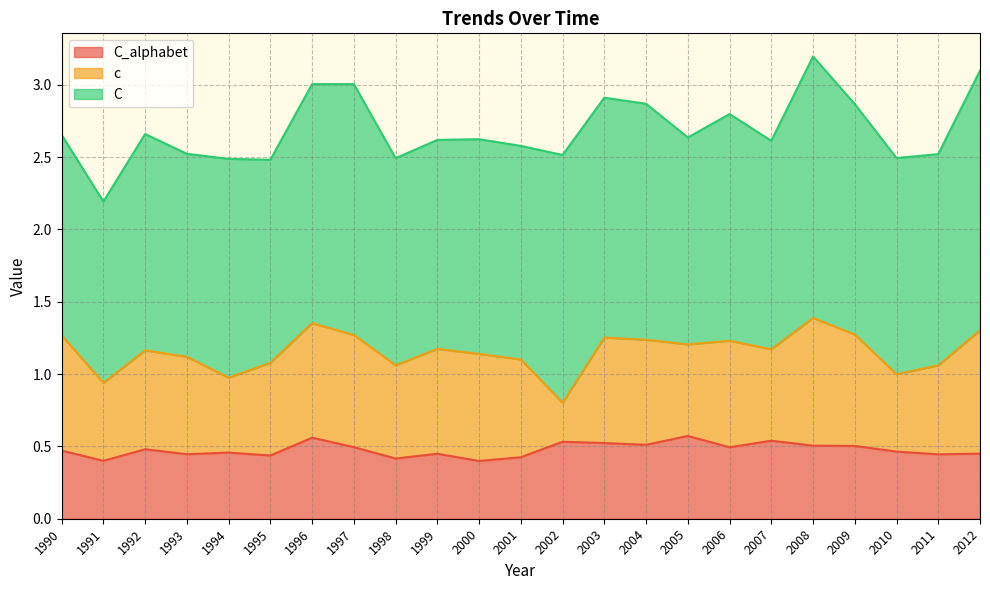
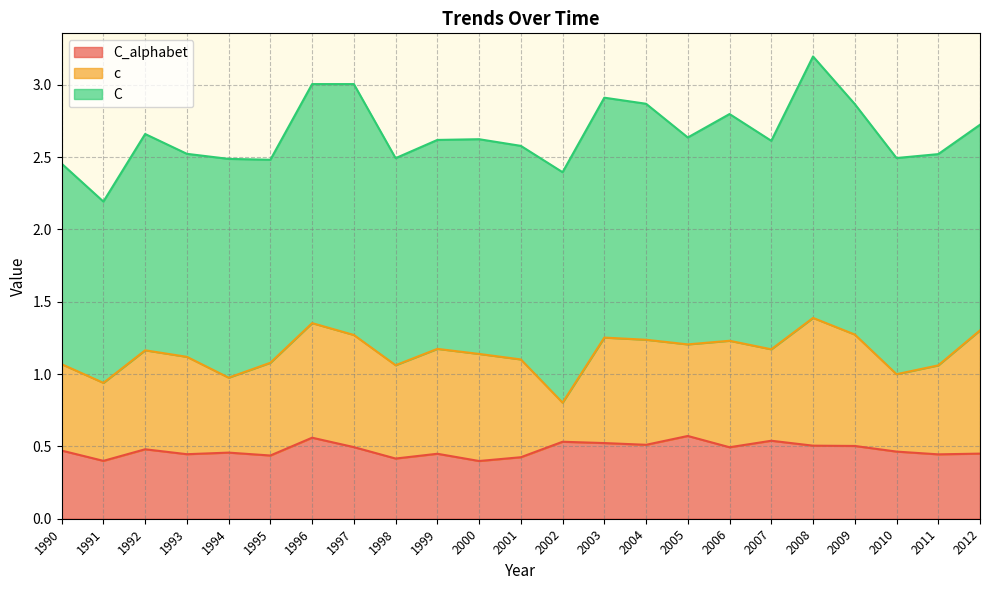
c, 1990: 0.80 -> 0.60
C, 2002: 1.71 -> 1.59
C, 2012: 1.80 -> 1.42
